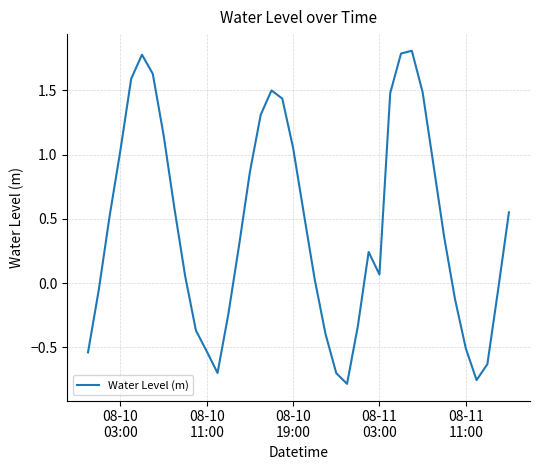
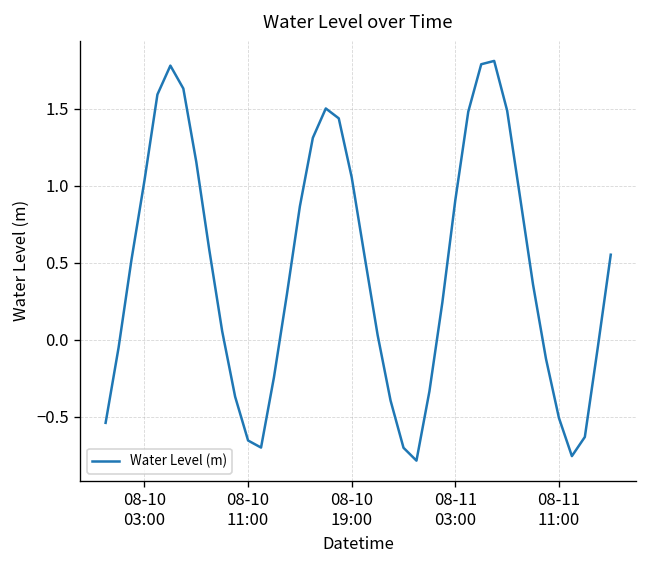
08-10 11:00: -0.53 -> -0.65
08-11 03:00: 0.07 -> 0.91
